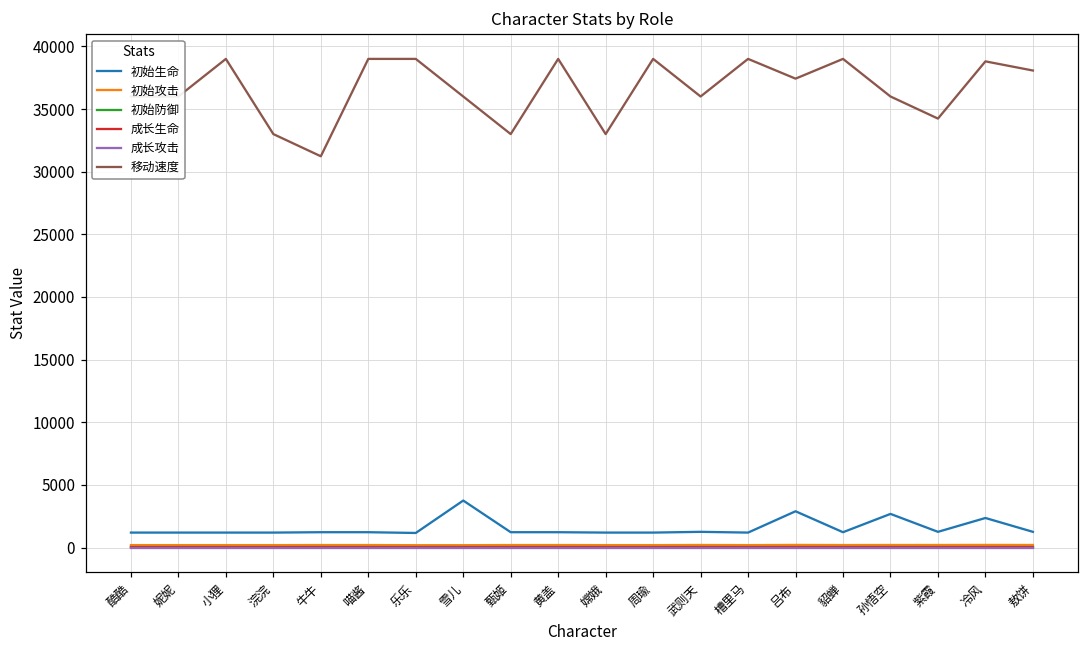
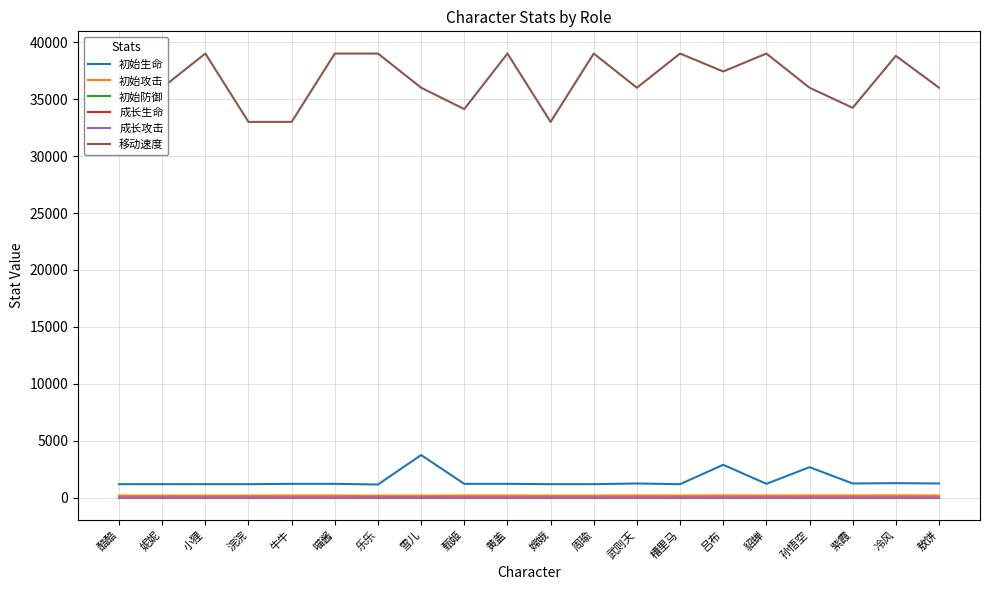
移动速度, 牛牛: 31200 -> 33000
移动速度, 甄姬: 33000 -> 34100
初始生命, 冷风: 2400 -> 1300
移动速度, 敖饼: 38100 -> 36000
